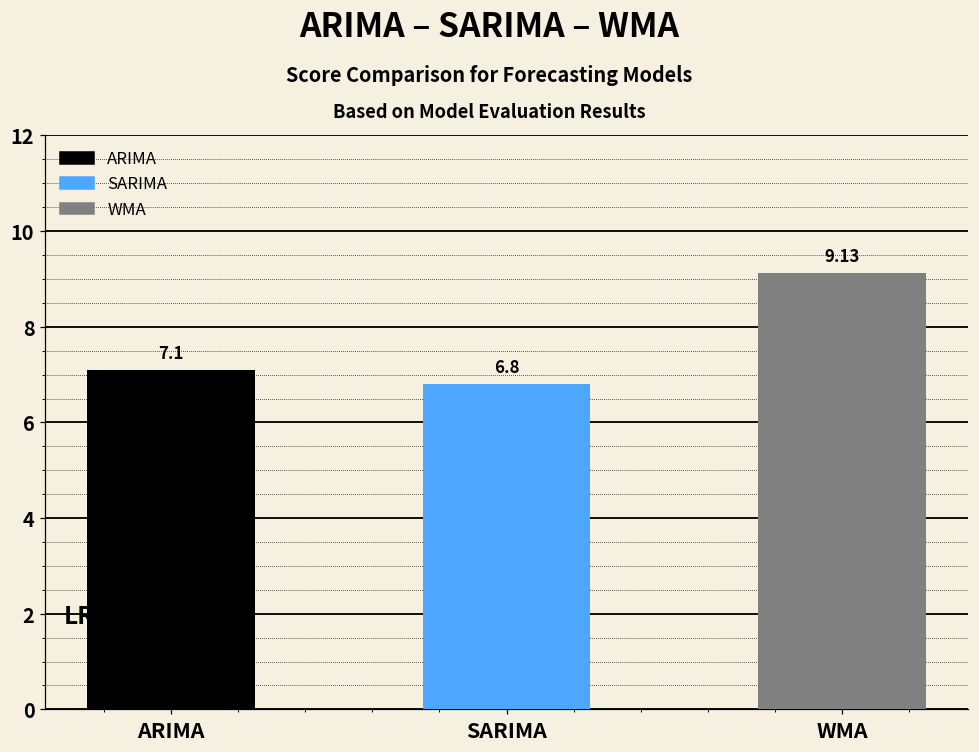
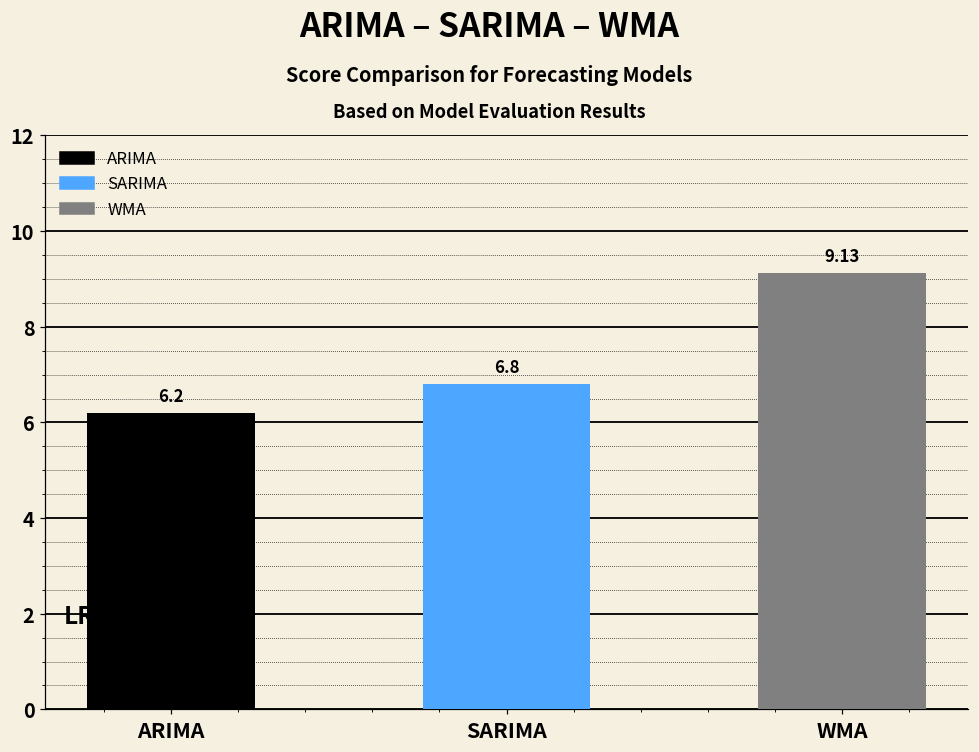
ARIMA: 7.1 -> 6.2
